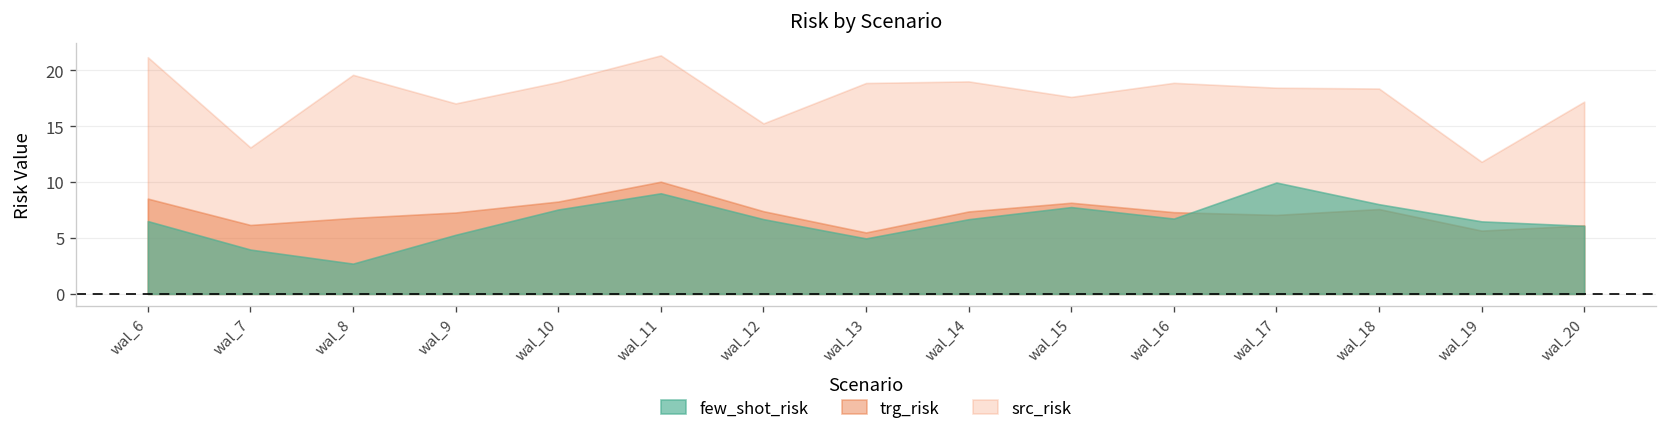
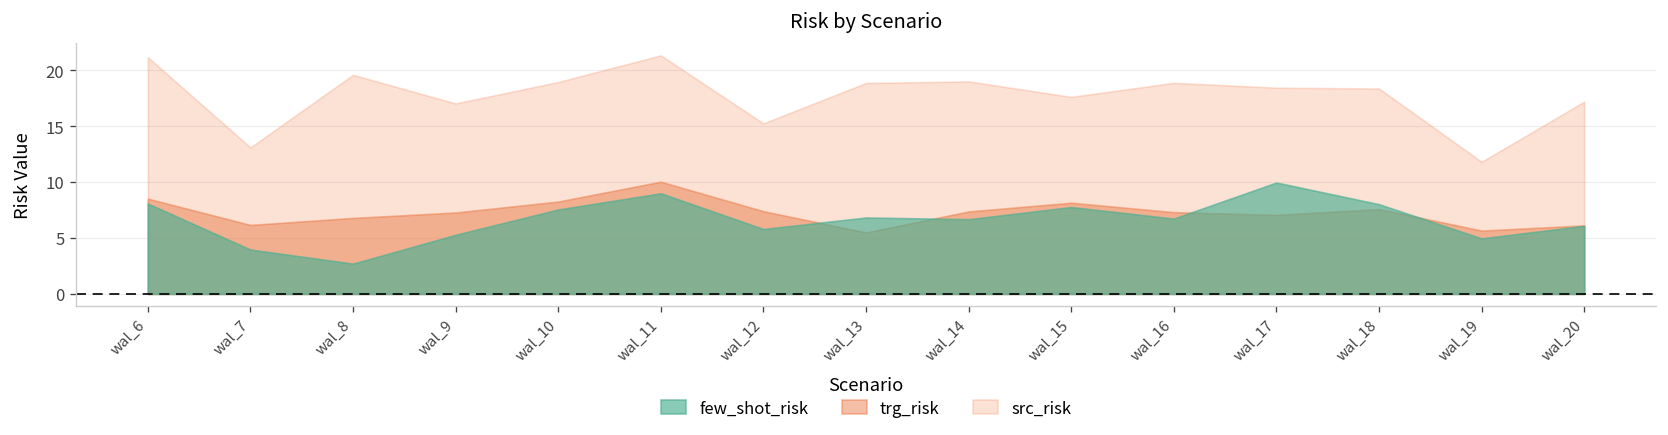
few_shot_risk, wal_6: 7 -> 8
few_shot_risk, wal_12: 7 -> 6
few_shot_risk, wal_13: 5 -> 7
few_shot_risk, wal_19: 6 -> 5
